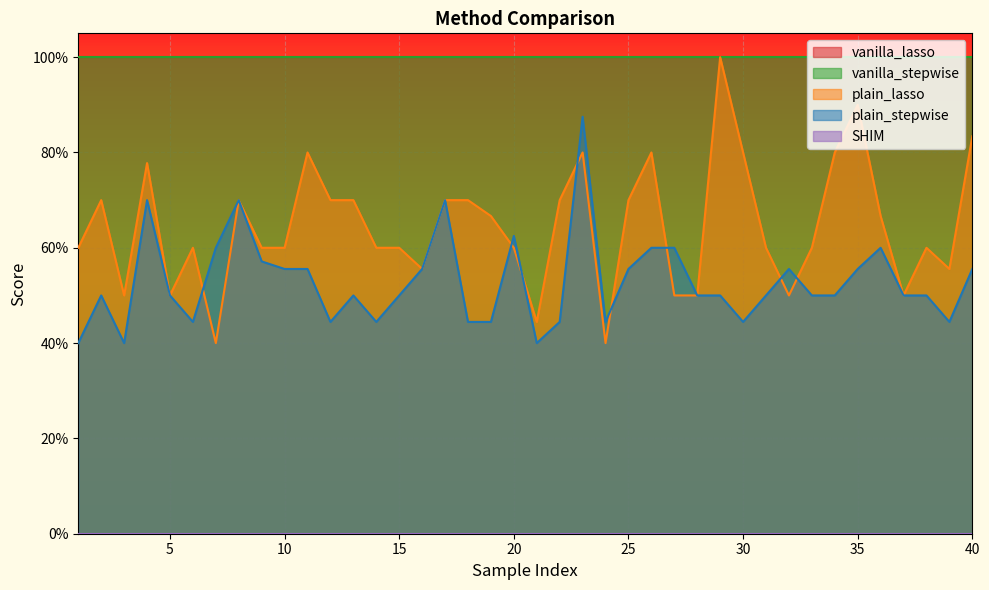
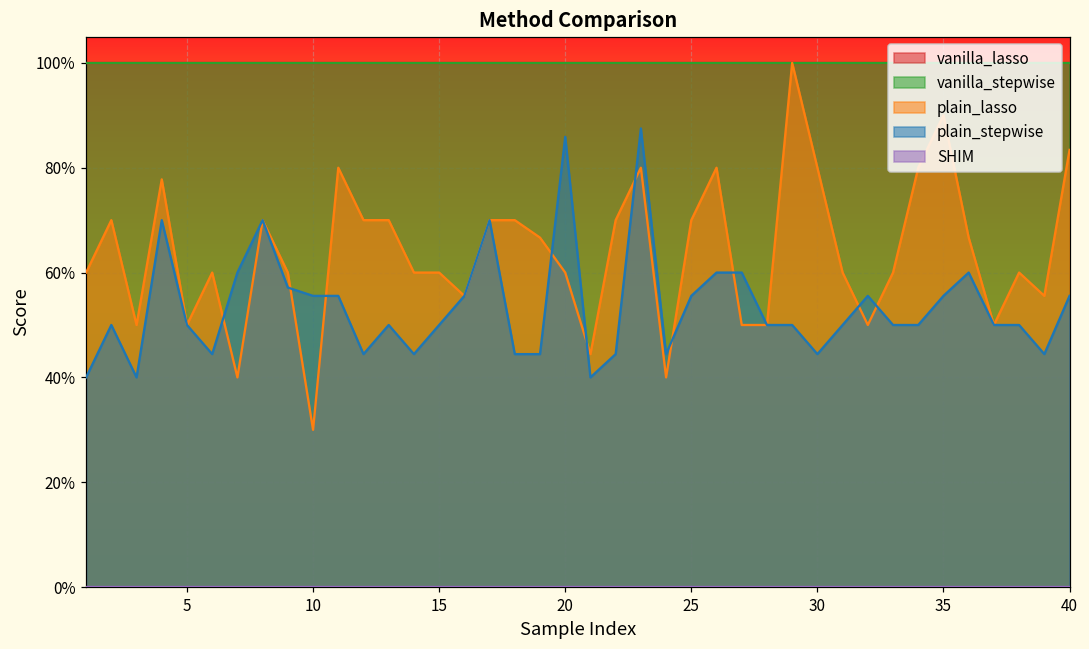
plain_lasso, 10: 60% -> 30%
plain_stepwise, 20: 63% -> 86%
